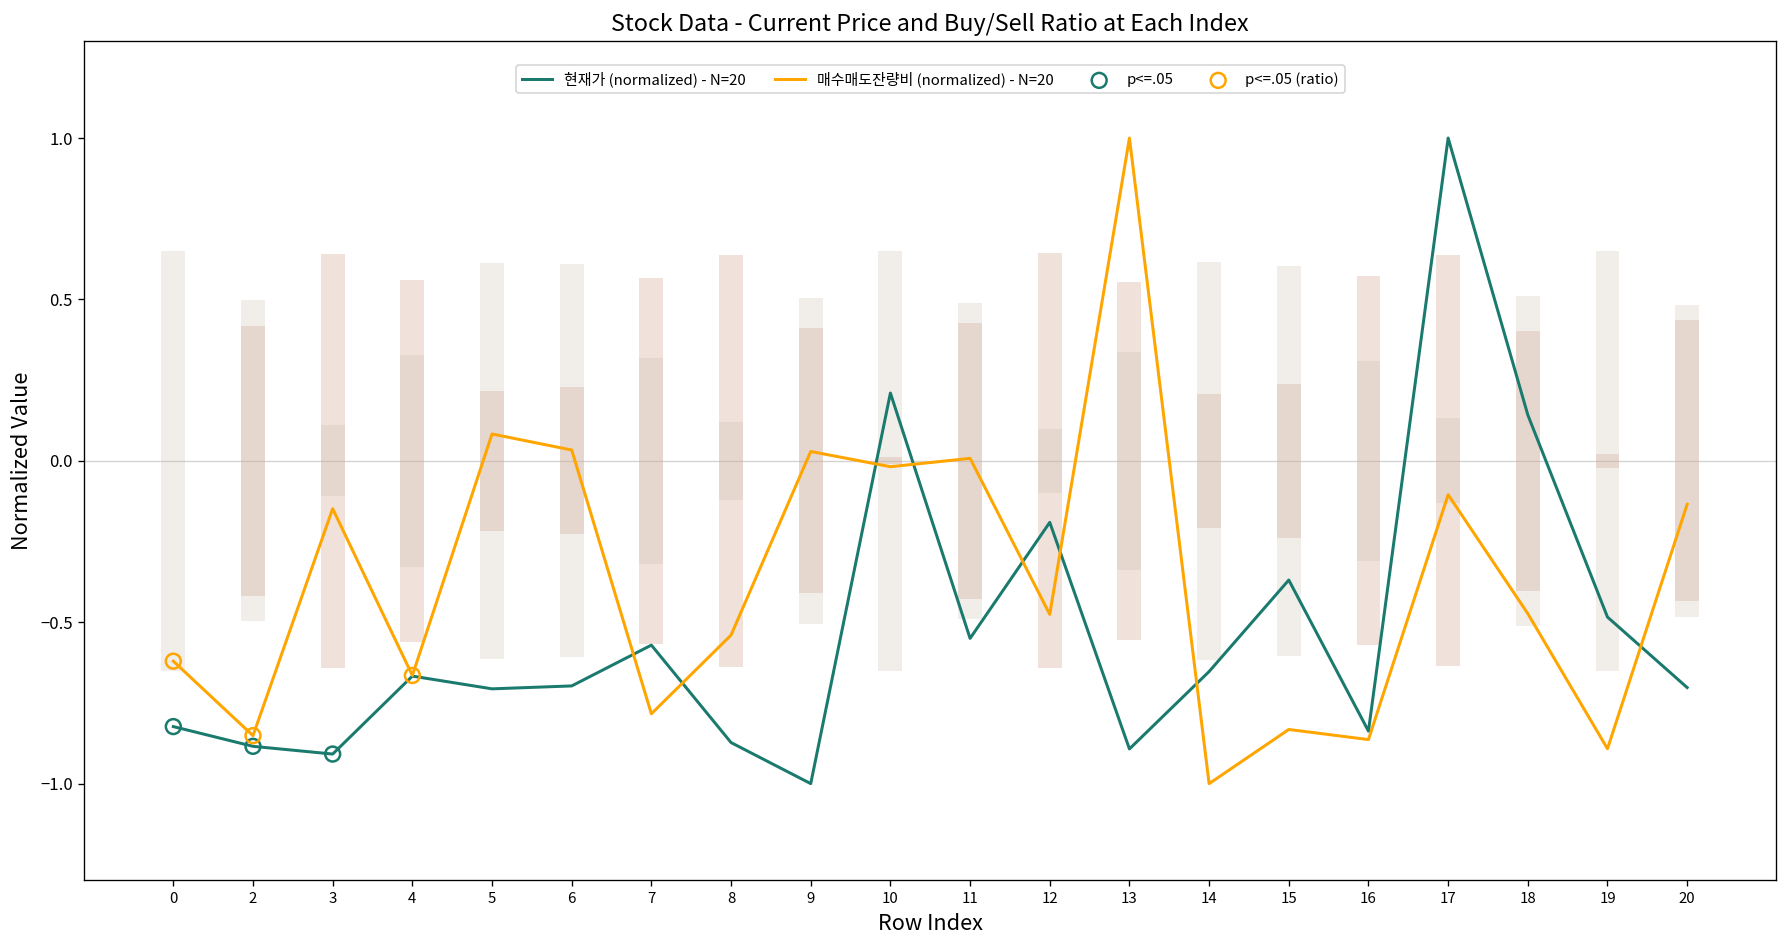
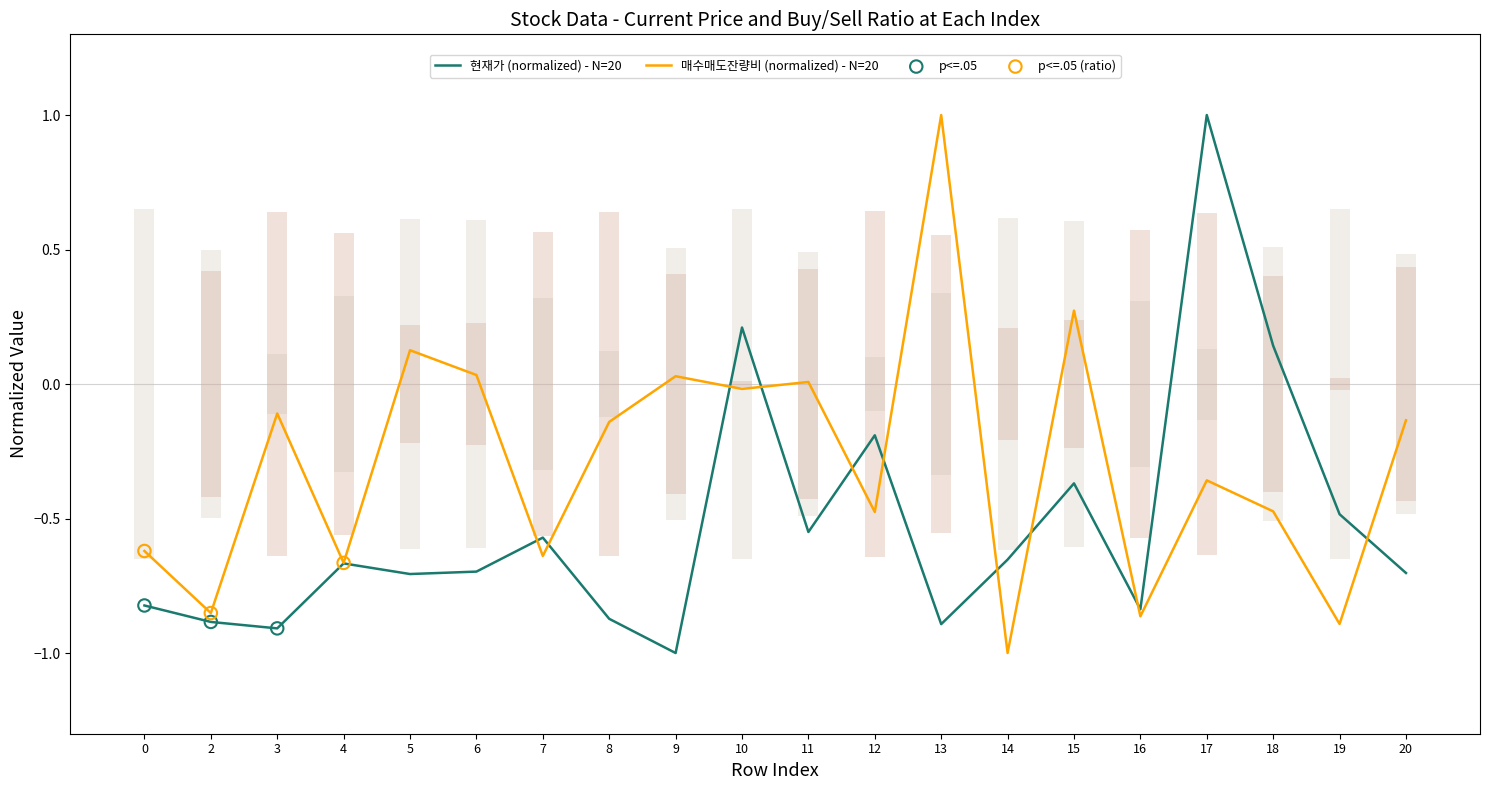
매수매도잔량비 (normalized) - N=20, 3: -0.15 -> -0.11
매수매도잔량비 (normalized) - N=20, 5: 0.08 -> 0.13
매수매도잔량비 (normalized) - N=20, 7: -0.78 -> -0.64
매수매도잔량비 (normalized) - N=20, 8: -0.54 -> -0.14
매수매도잔량비 (normalized) - N=20, 15: -0.83 -> 0.27
매수매도잔량비 (normalized) - N=20, 17: -0.10 -> -0.36
